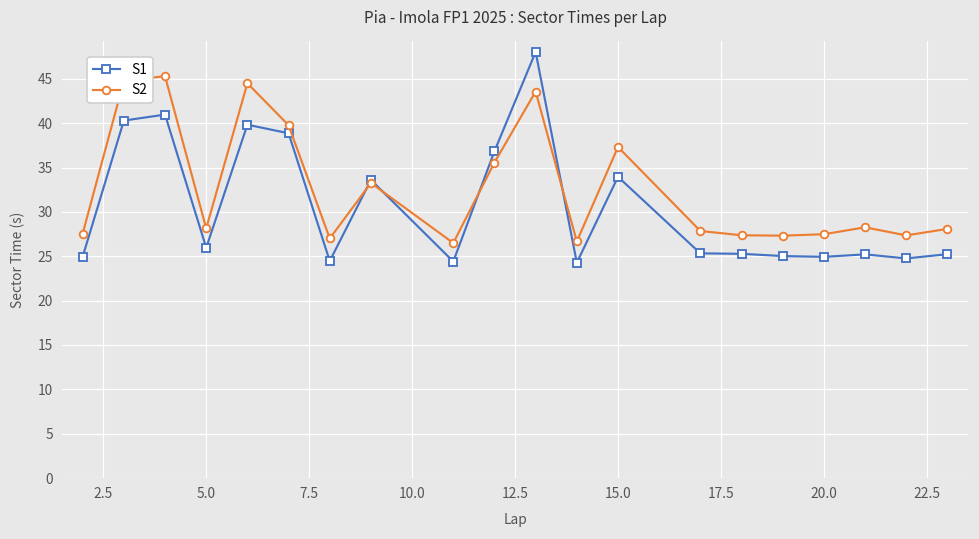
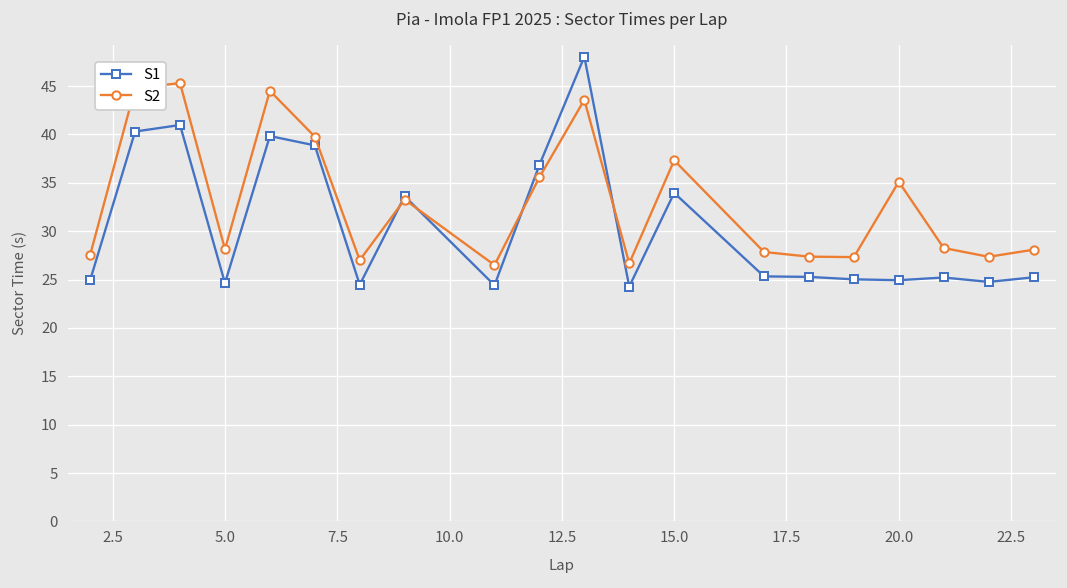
S1, 5.0: 26 -> 25
S2, 20.0: 27 -> 35
